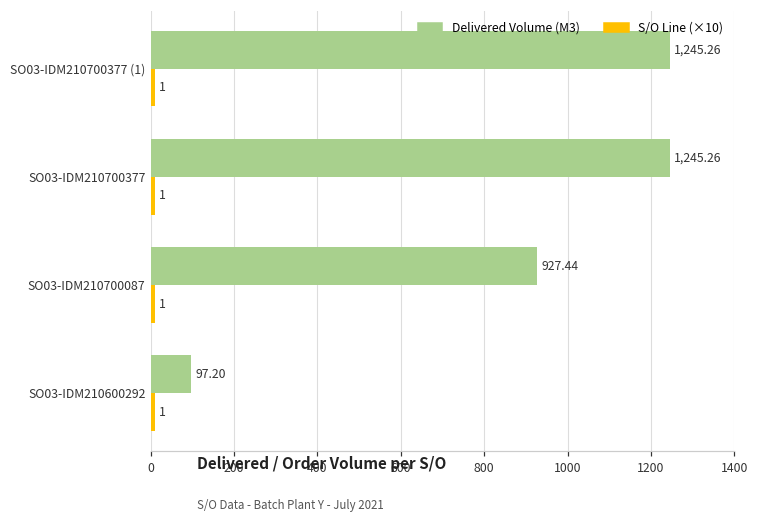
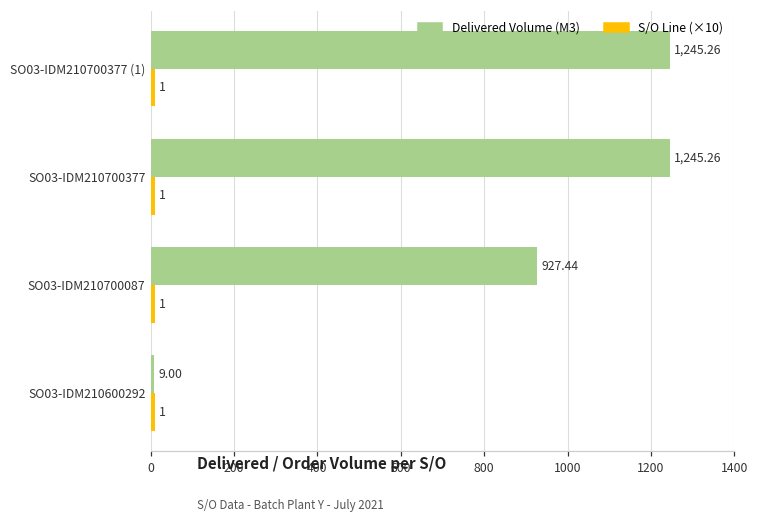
Delivered Volume (M3), SO03-IDM210600292: 97.20 -> 9.00
